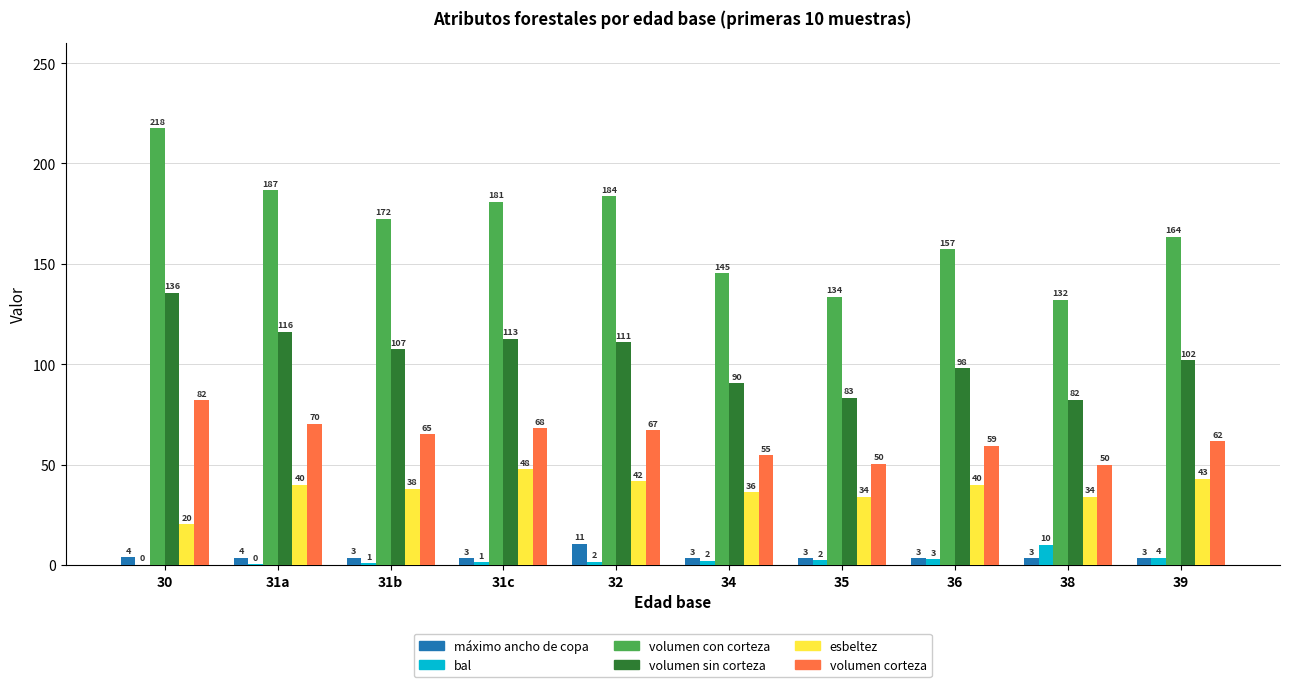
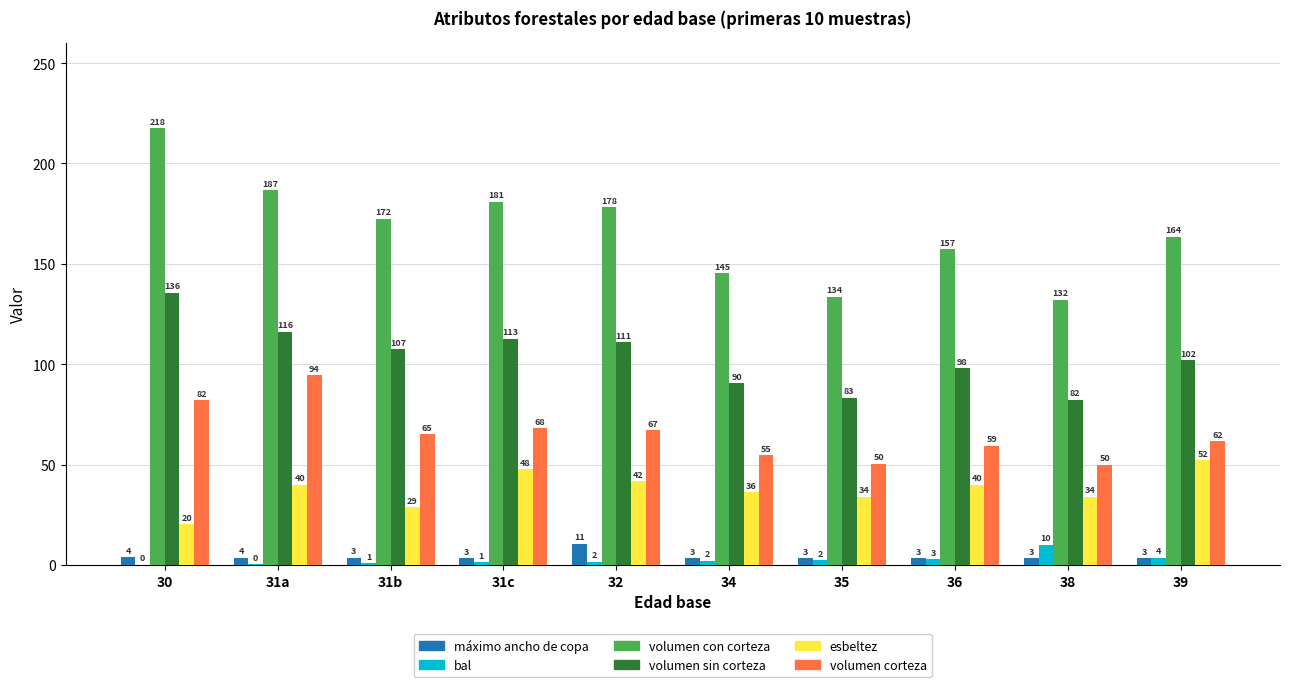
volumen corteza, 31a: 70 -> 94
esbeltez, 31b: 38 -> 29
volumen con corteza, 32: 184 -> 178
esbeltez, 39: 43 -> 52
